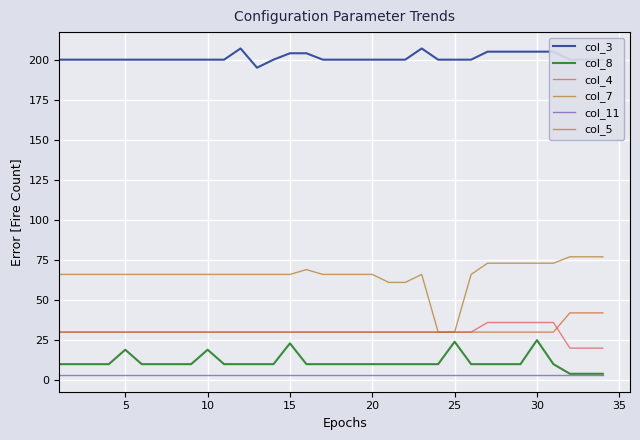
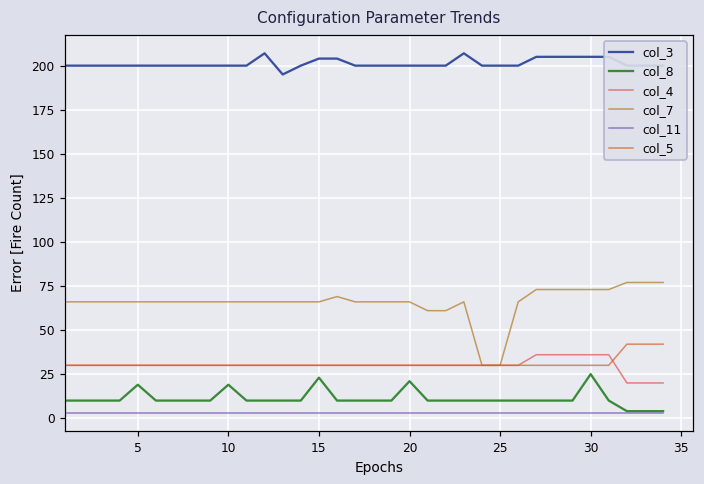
col_8, 20: 10 -> 21
col_8, 25: 24 -> 10
